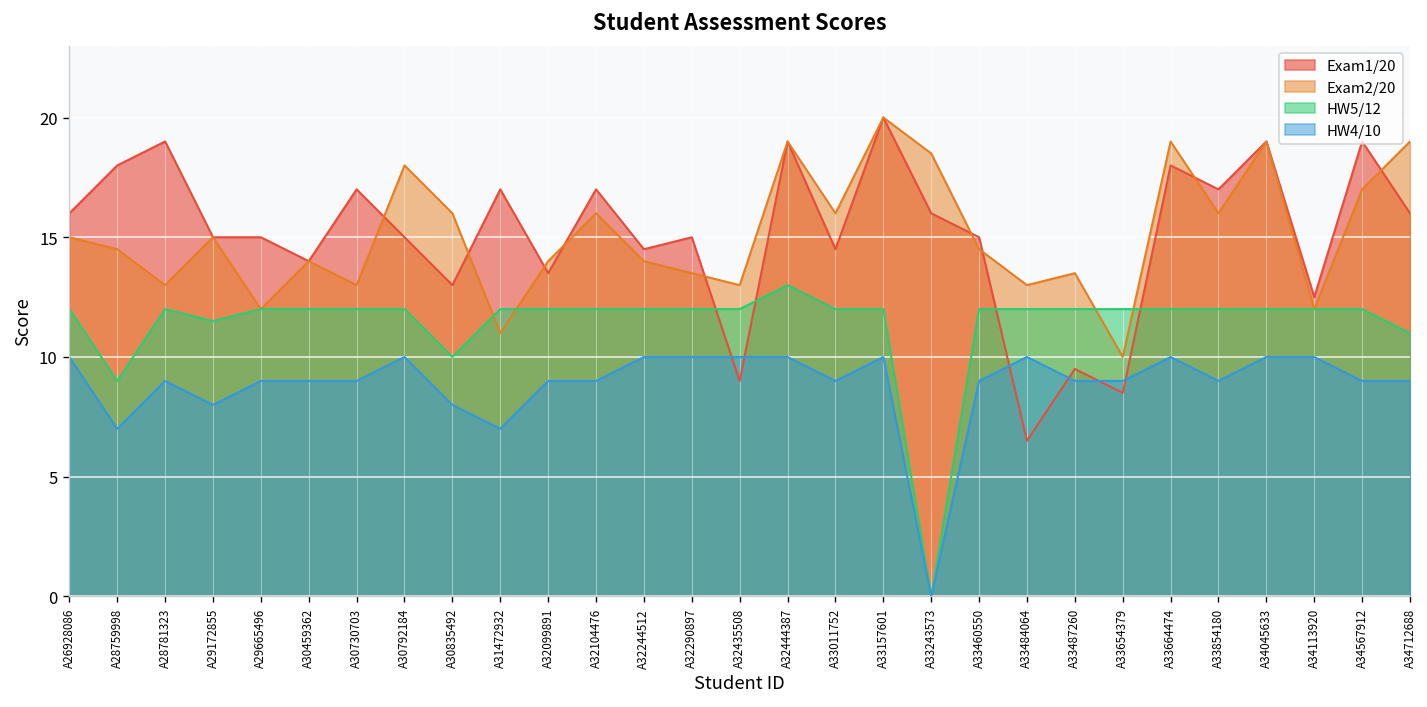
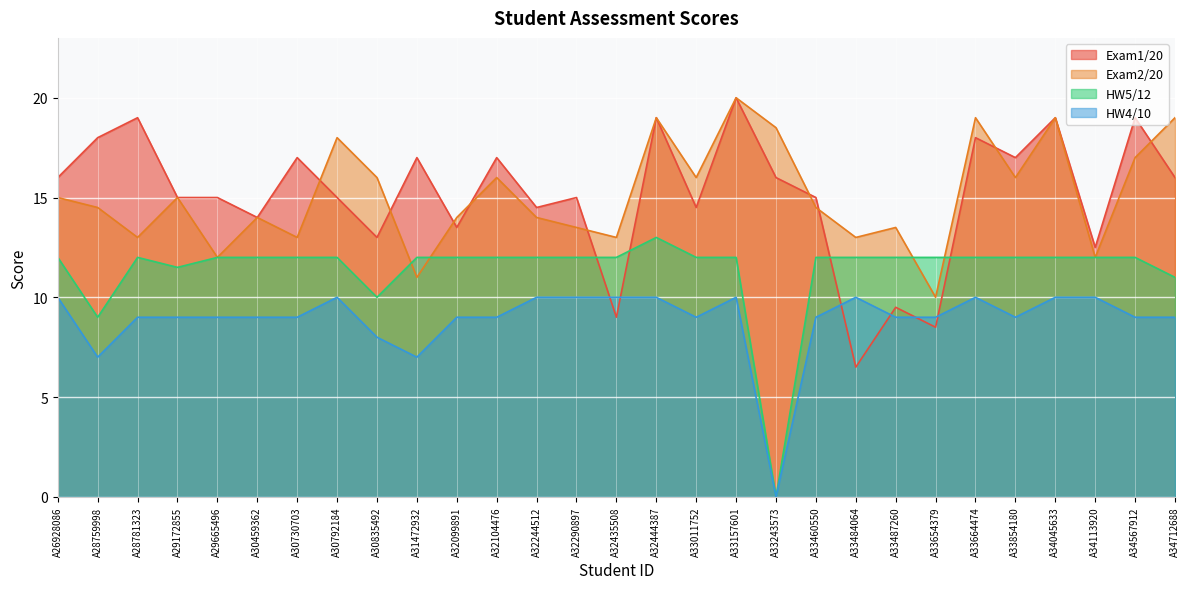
HW4/10, A29172855: 8 -> 9
